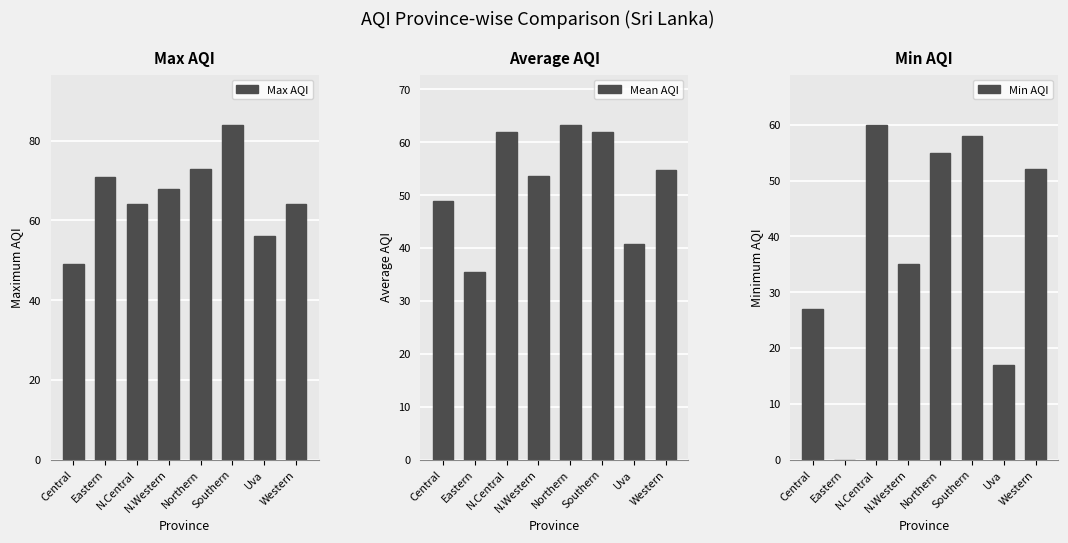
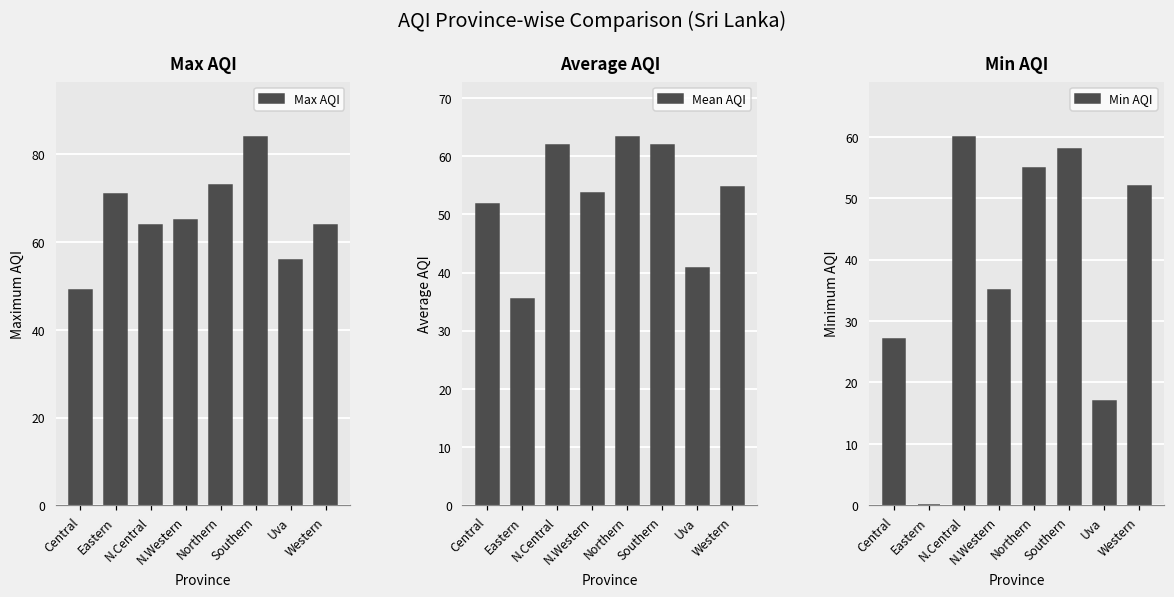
Max AQI, N.Western: 68 -> 65
Average AQI, Central: 49 -> 52
